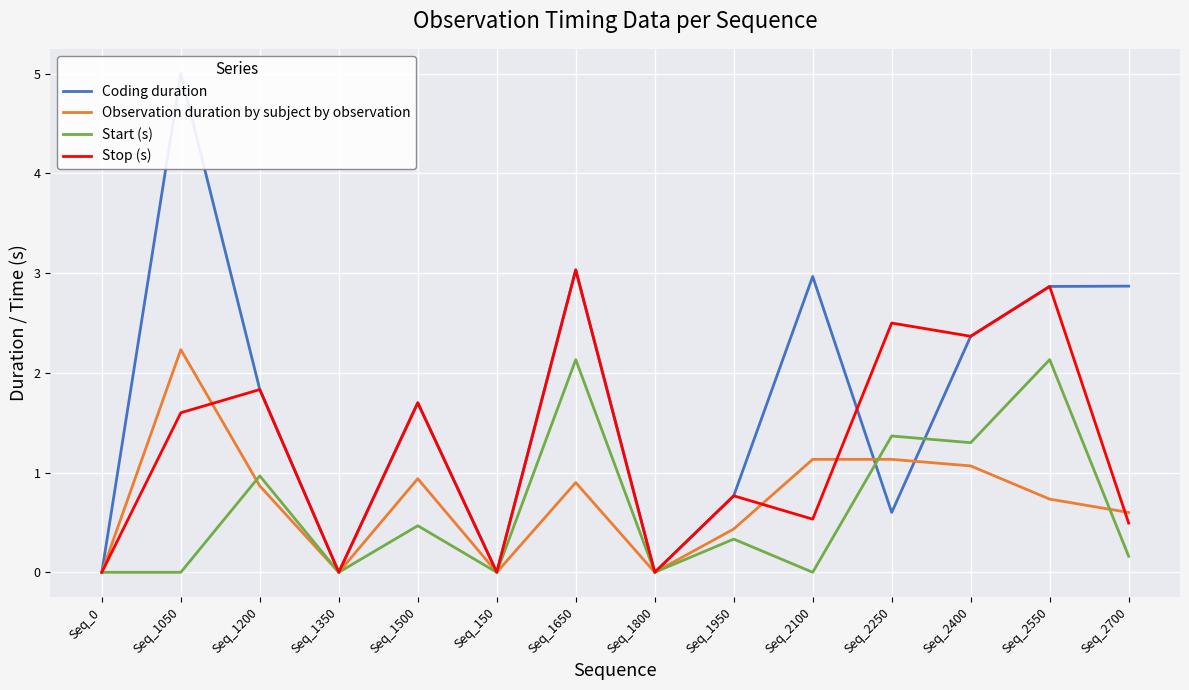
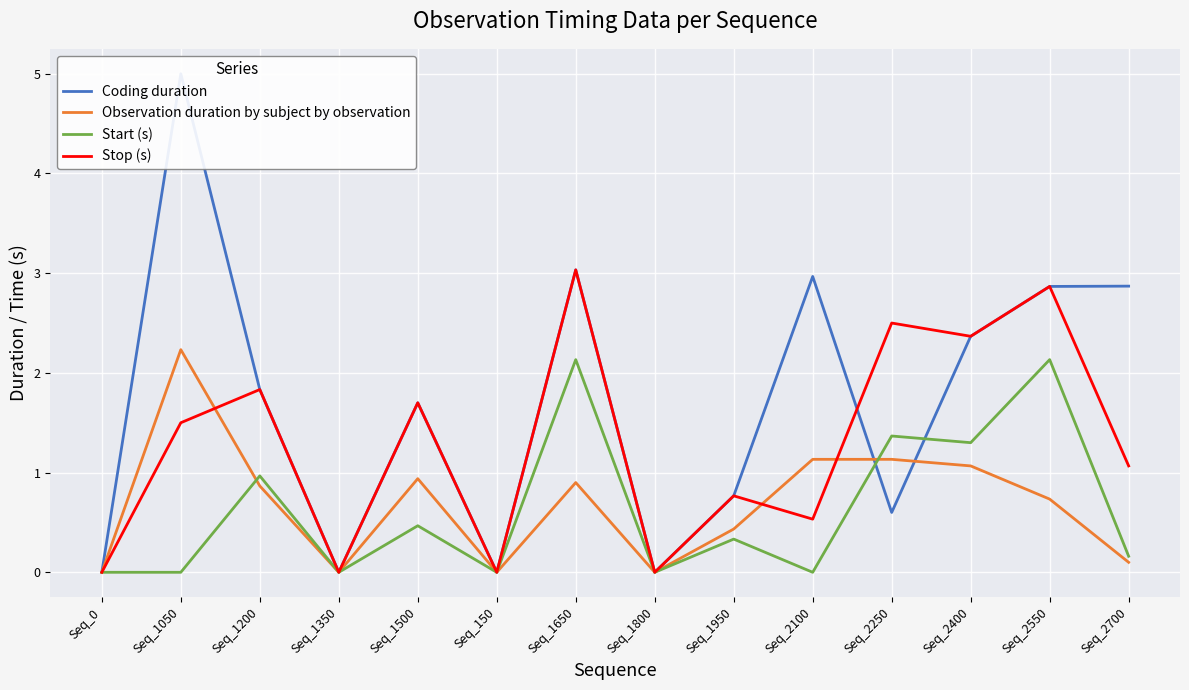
Stop (s), Seq_1050: 1.6 -> 1.5
Observation duration by subject by observation, Seq_2700: 0.6 -> 0.1
Stop (s), Seq_2700: 0.5 -> 1.1
